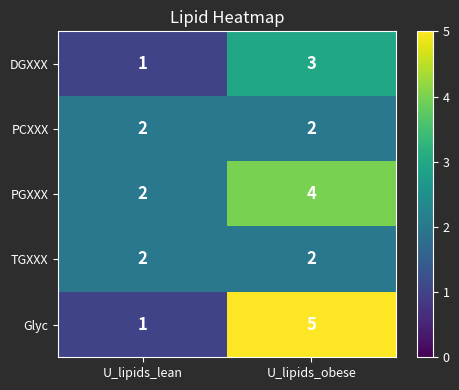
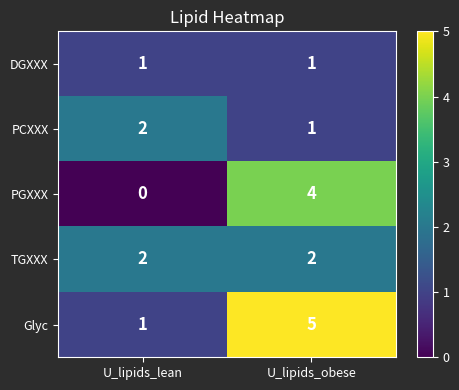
DGXXX, U_lipids_obese: 3 -> 1
PCXXX, U_lipids_obese: 2 -> 1
PGXXX, U_lipids_lean: 2 -> 0
